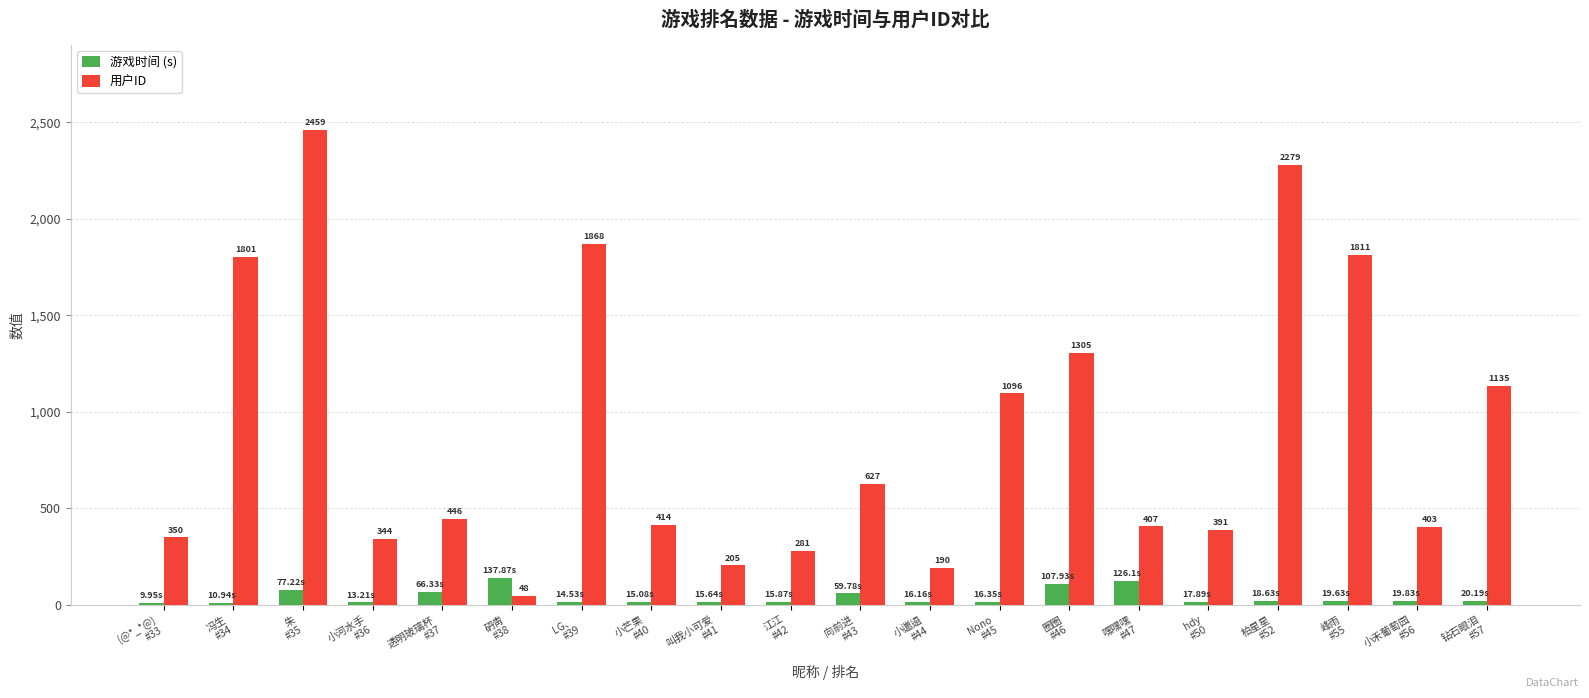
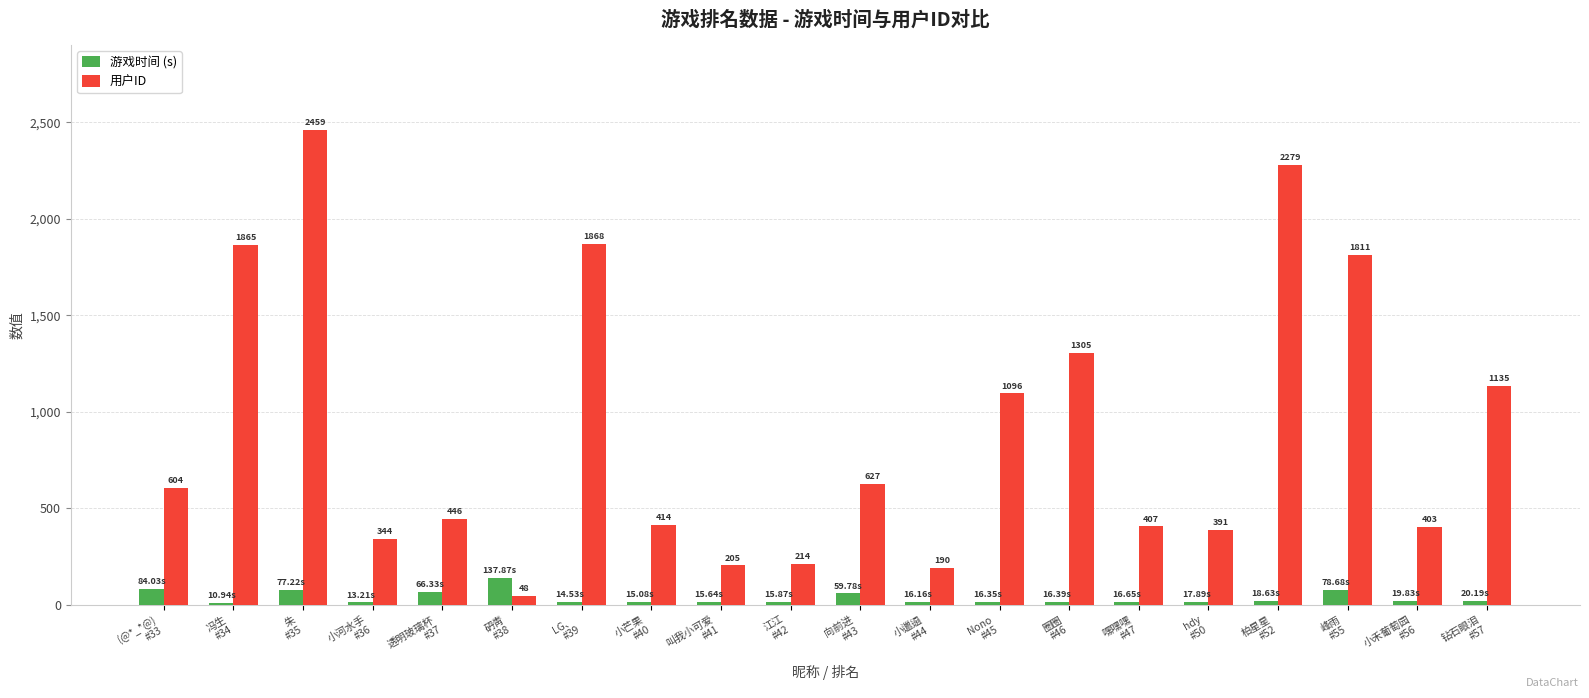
游戏时间 (s), (@*_*@) #33: 9.95s -> 84.03s
用户ID, (@*_*@) #33: 350 -> 604
用户ID, 冯生 #34: 1801 -> 1865
用户ID, 江江 #42: 281 -> 214
游戏时间 (s), 圈圈 #46: 107.93s -> 16.39s
游戏时间 (s), 嘿嘿嘿 #47: 126.1s -> 16.65s
游戏时间 (s), 峰雨 #55: 19.63s -> 78.68s
